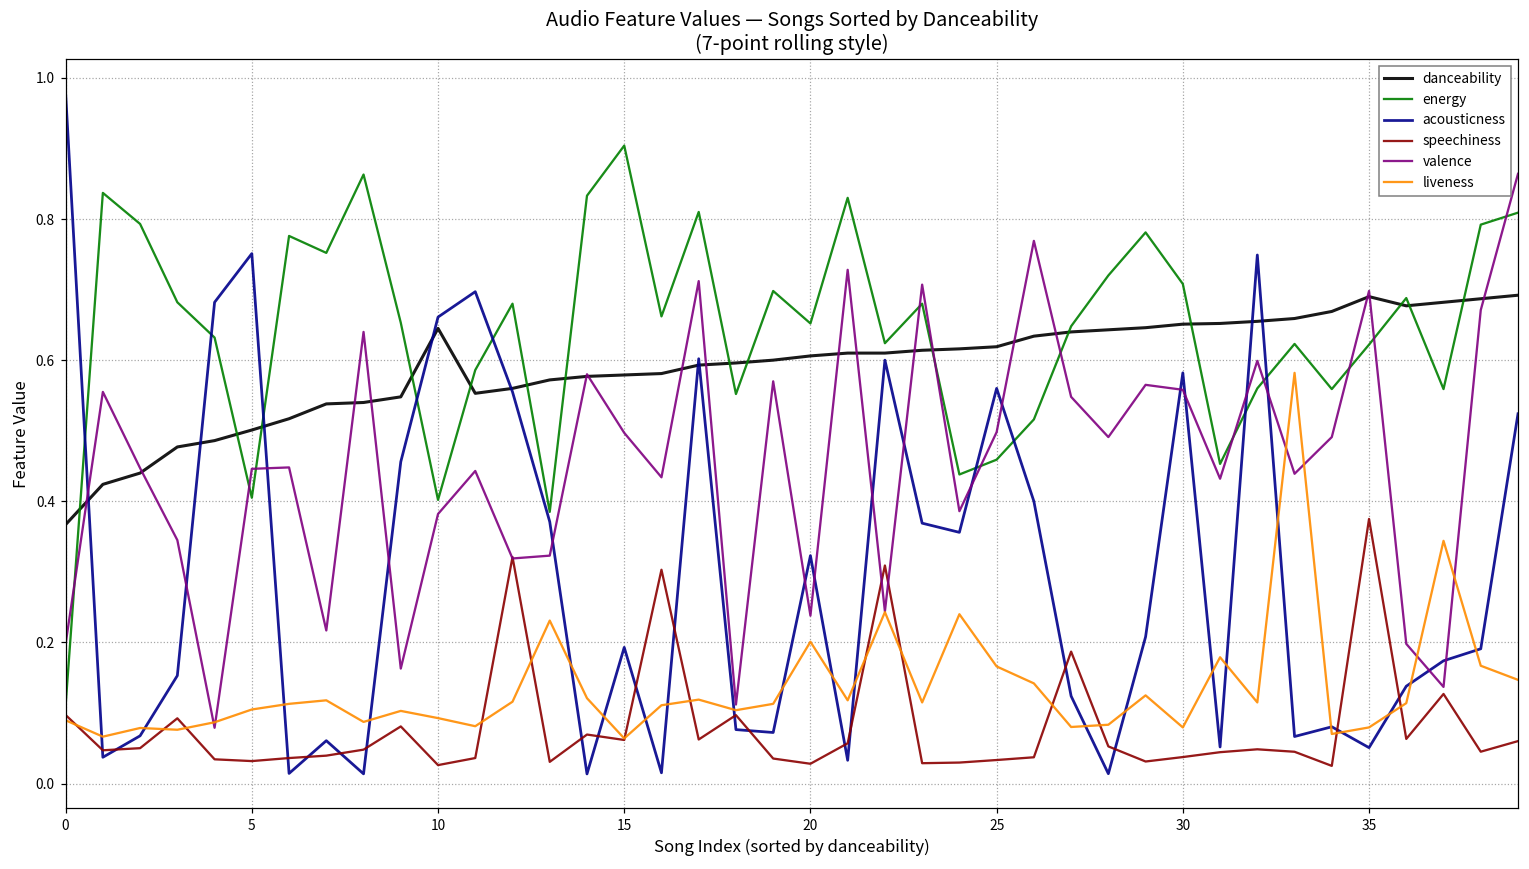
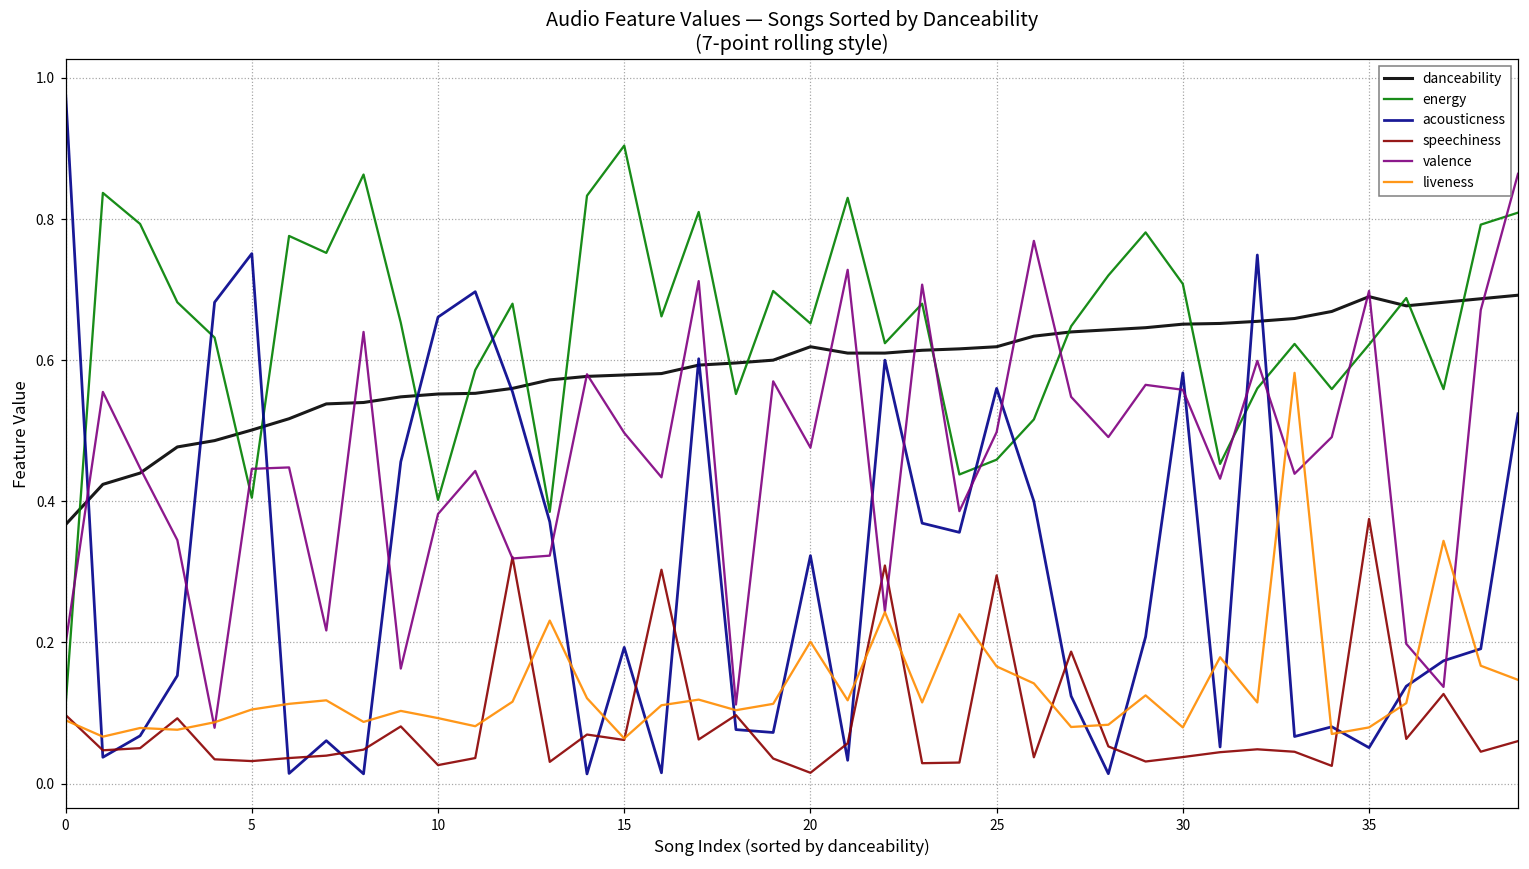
danceability, 10: 0.65 -> 0.55
danceability, 20: 0.61 -> 0.62
speechiness, 20: 0.03 -> 0.02
valence, 20: 0.24 -> 0.48
speechiness, 25: 0.03 -> 0.30
